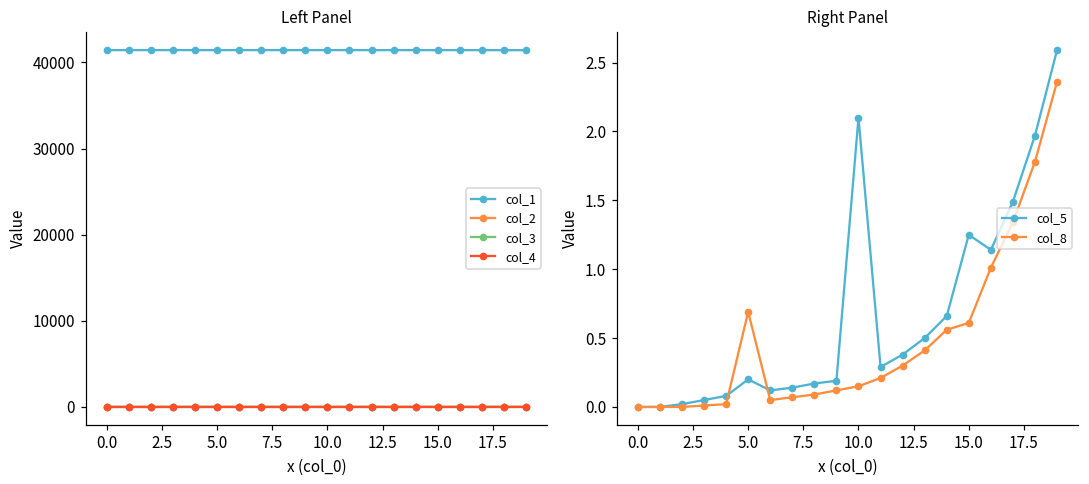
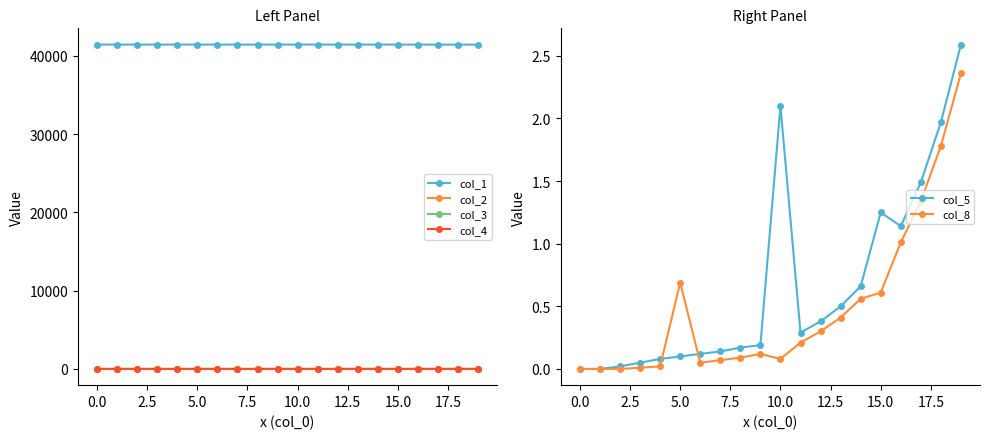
Right Panel, col_5, 5.0: 0.2 -> 0.1
Right Panel, col_8, 10.0: 0.15 -> 0.08
